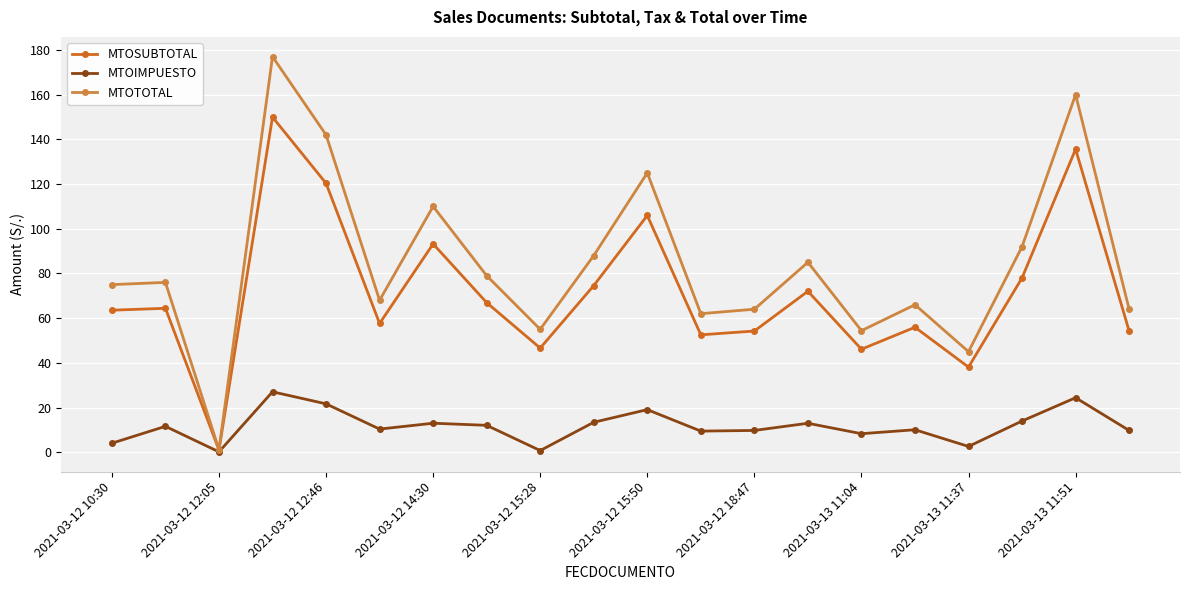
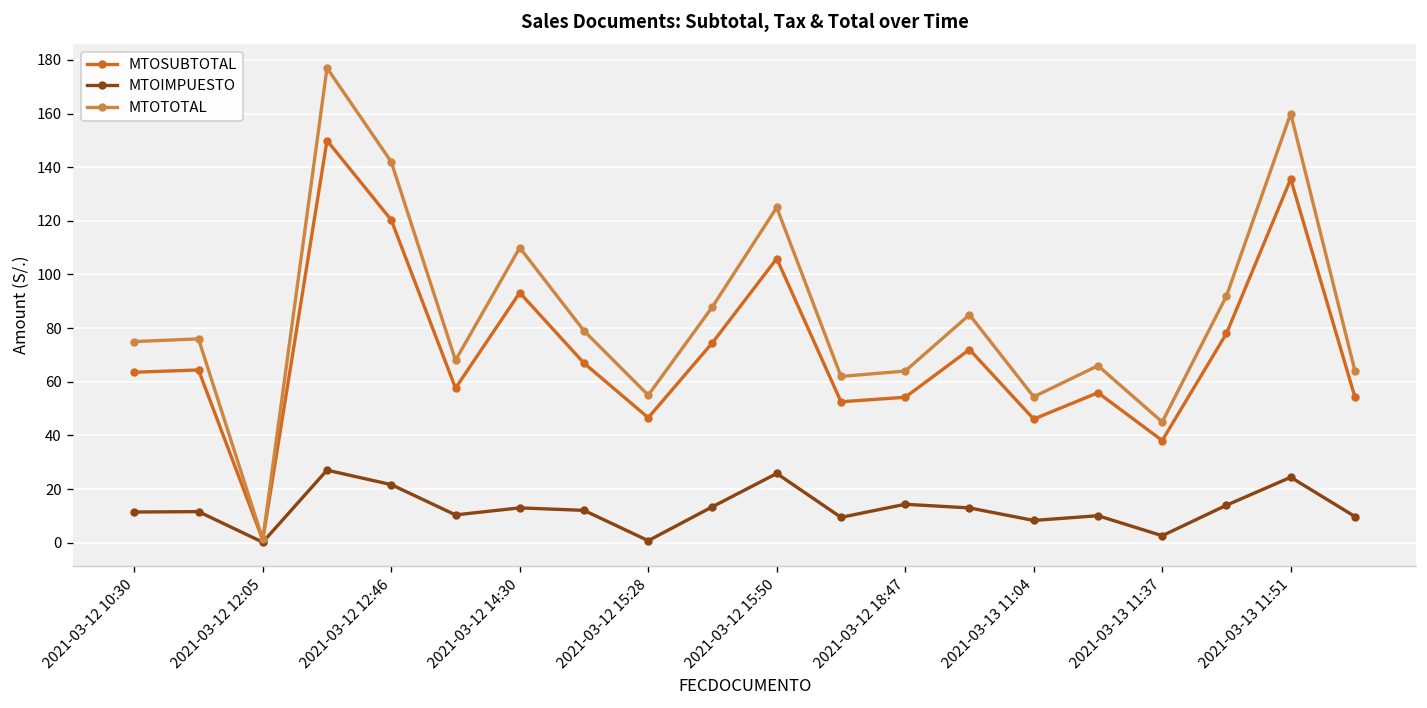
MTOIMPUESTO, 2021-03-12 10:30: 4 -> 11
MTOIMPUESTO, 2021-03-12 15:50: 19 -> 26
MTOIMPUESTO, 2021-03-12 18:47: 10 -> 14
